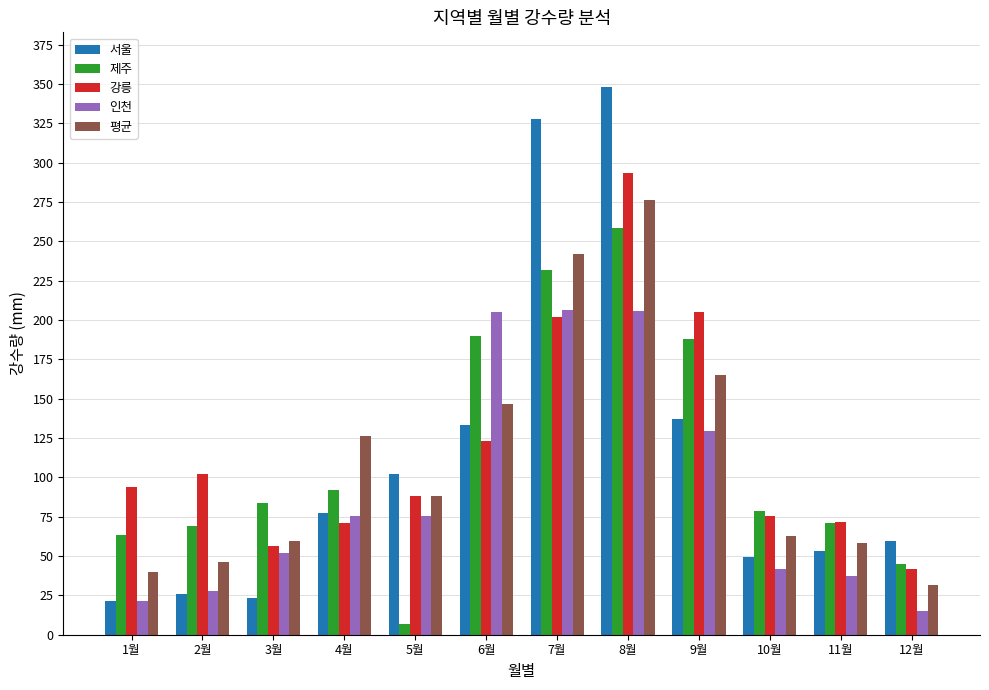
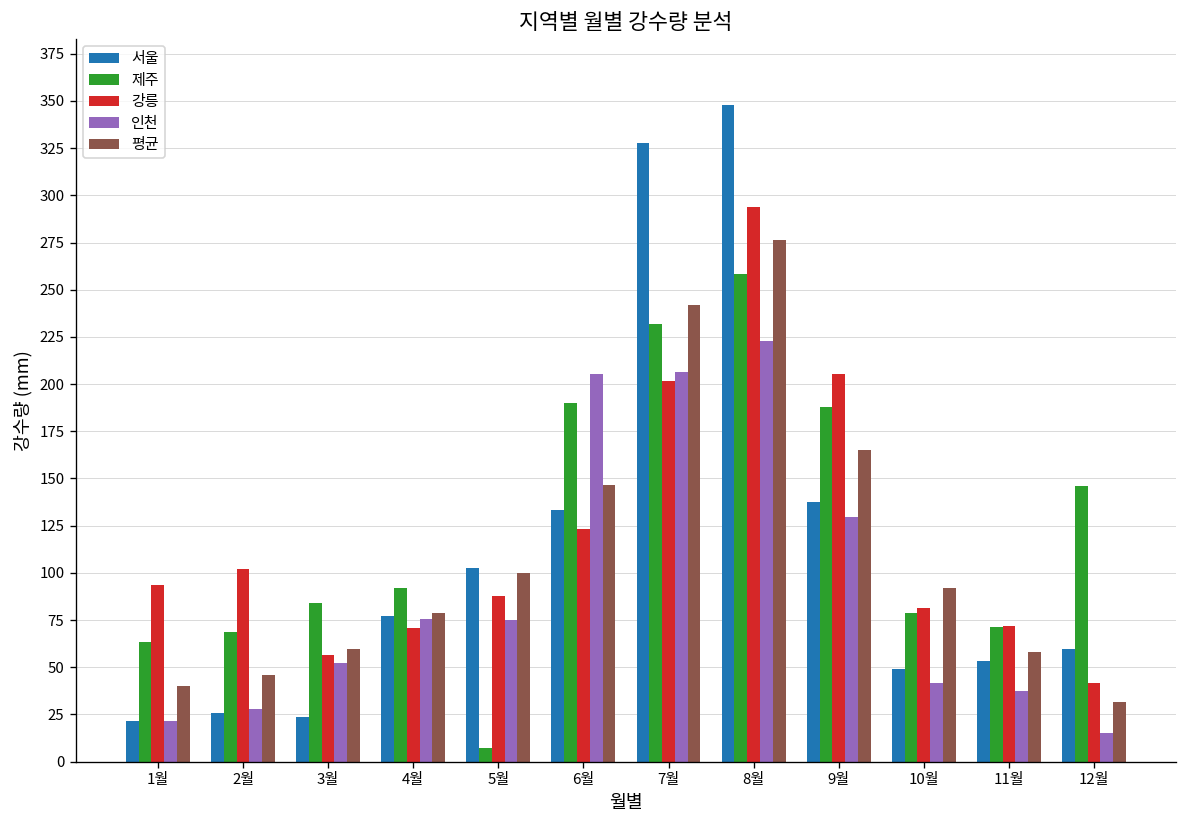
평균, 4월: 126 -> 79
평균, 5월: 88 -> 100
인천, 8월: 206 -> 223
강릉, 10월: 75 -> 82
평균, 10월: 63 -> 92
제주, 12월: 45 -> 146
